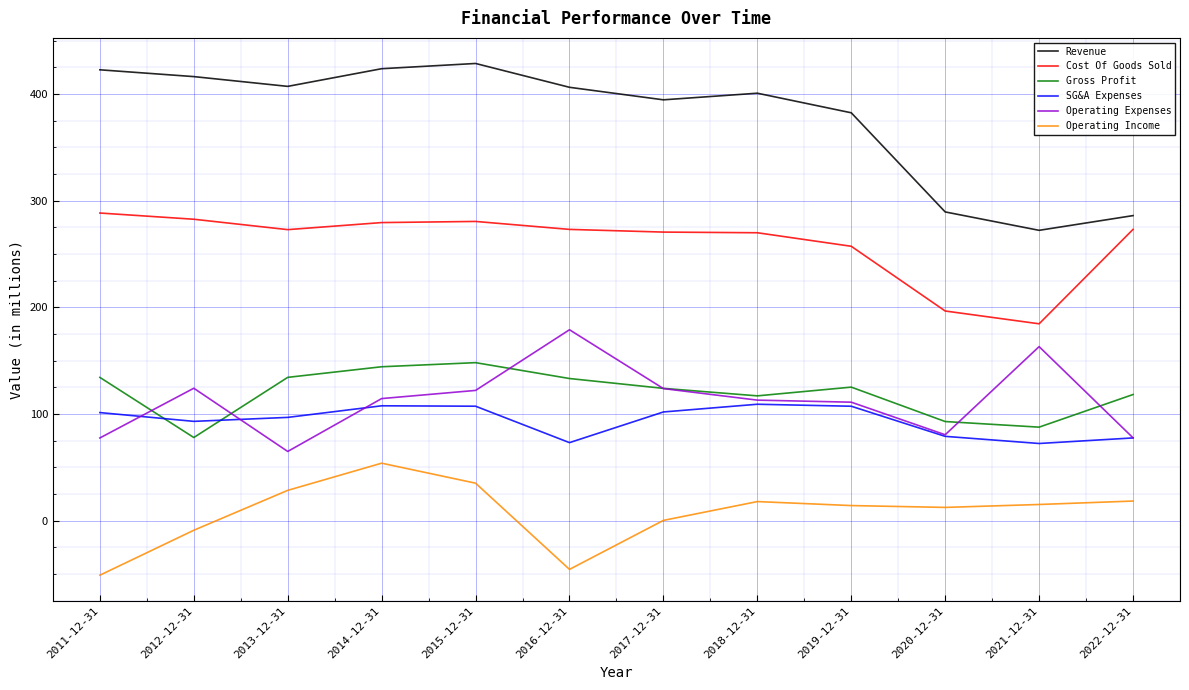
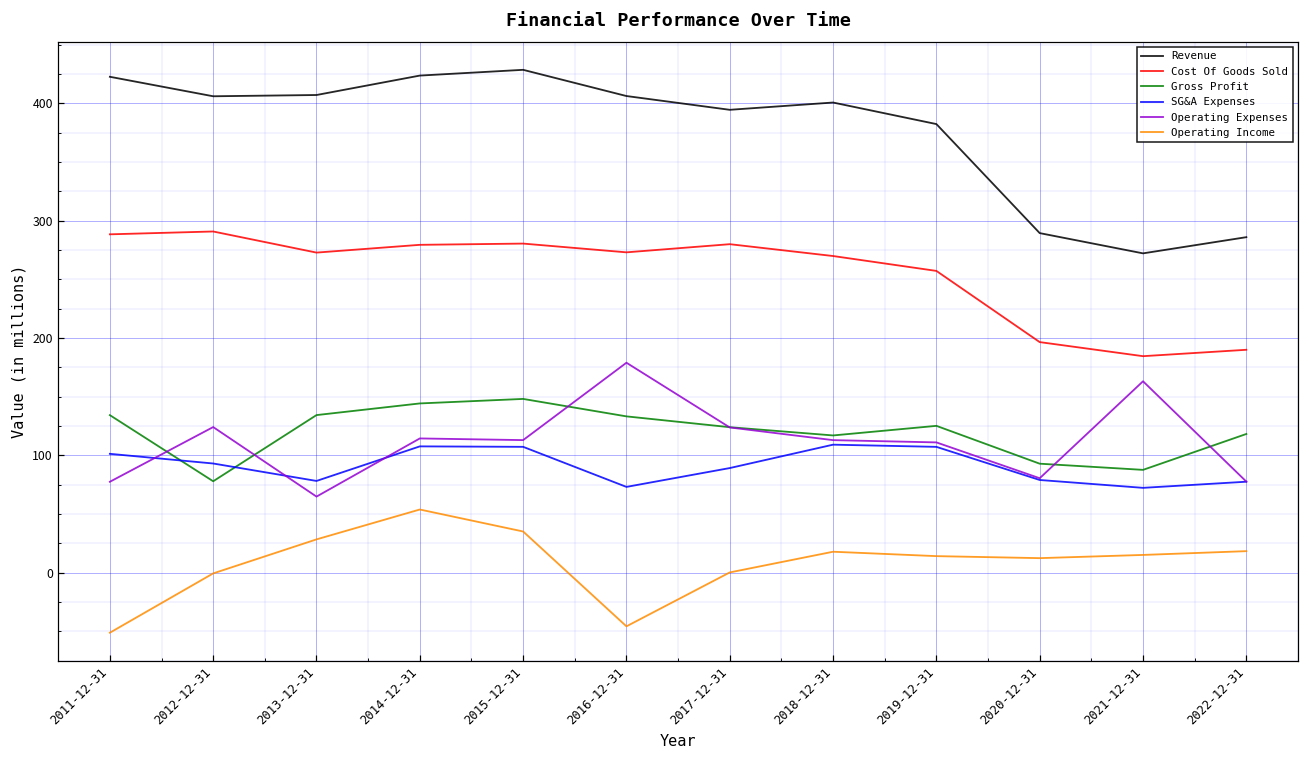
Revenue, 2012-12-31: 416 -> 406
Cost Of Goods Sold, 2012-12-31: 283 -> 291
Operating Income, 2012-12-31: -9 -> -1
SG&A Expenses, 2013-12-31: 97 -> 78
Operating Expenses, 2015-12-31: 122 -> 113
Cost Of Goods Sold, 2017-12-31: 271 -> 280
SG&A Expenses, 2017-12-31: 102 -> 89
Cost Of Goods Sold, 2022-12-31: 273 -> 190
